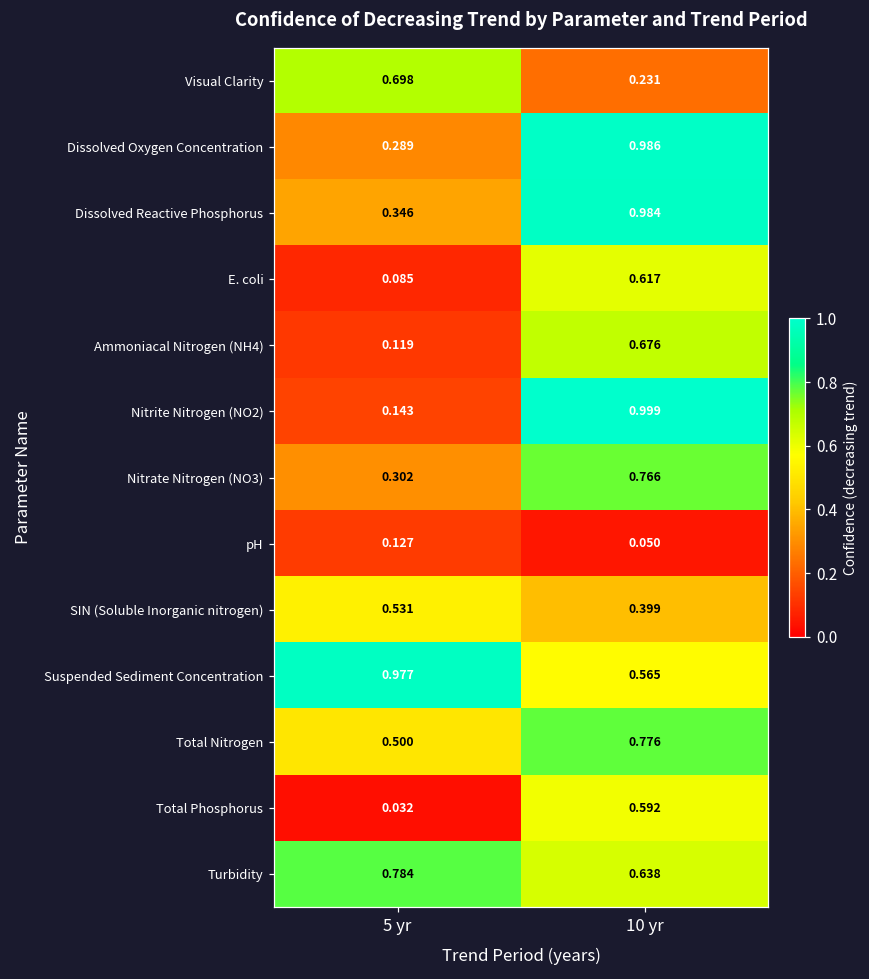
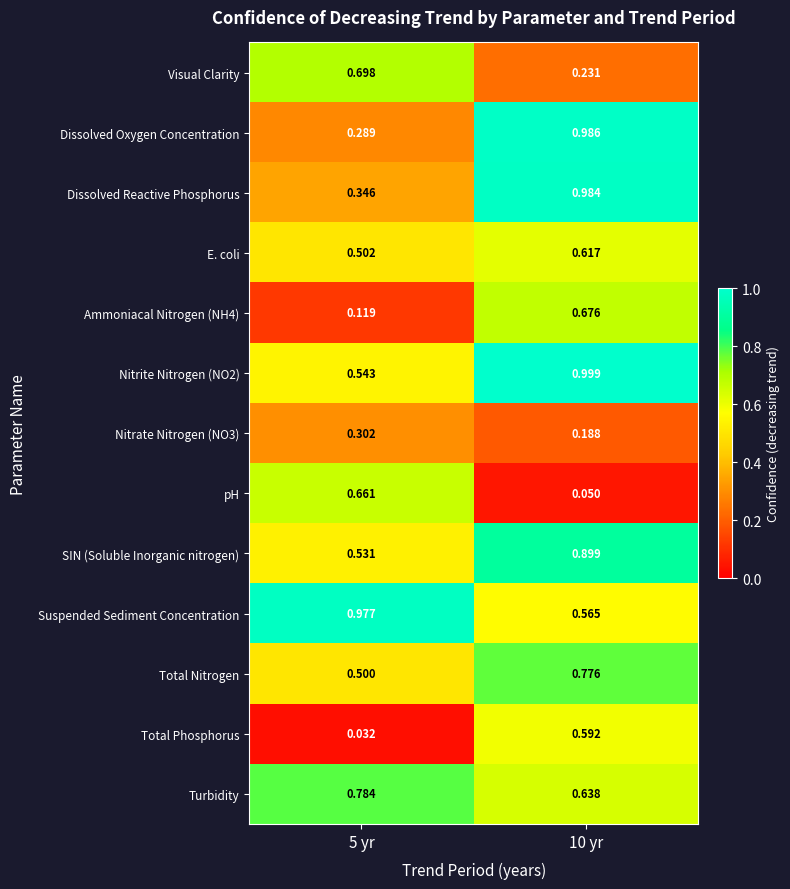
E. coli, 5 yr: 0.085 -> 0.502
Nitrite Nitrogen (NO2), 5 yr: 0.143 -> 0.543
Nitrate Nitrogen (NO3), 10 yr: 0.766 -> 0.188
pH, 5 yr: 0.127 -> 0.661
SIN (Soluble Inorganic nitrogen), 10 yr: 0.399 -> 0.899
